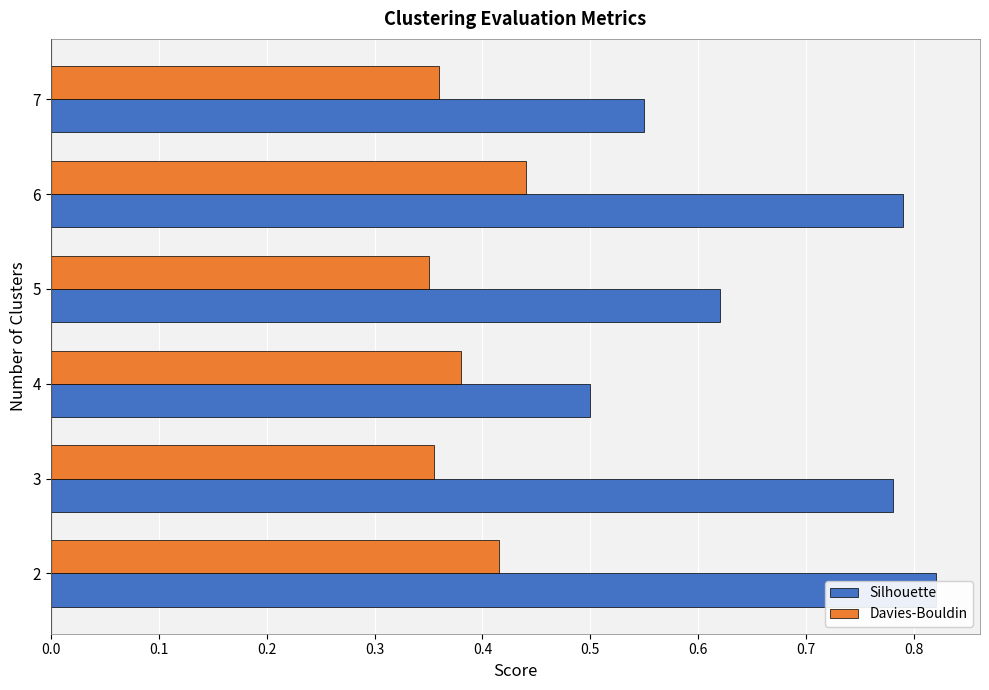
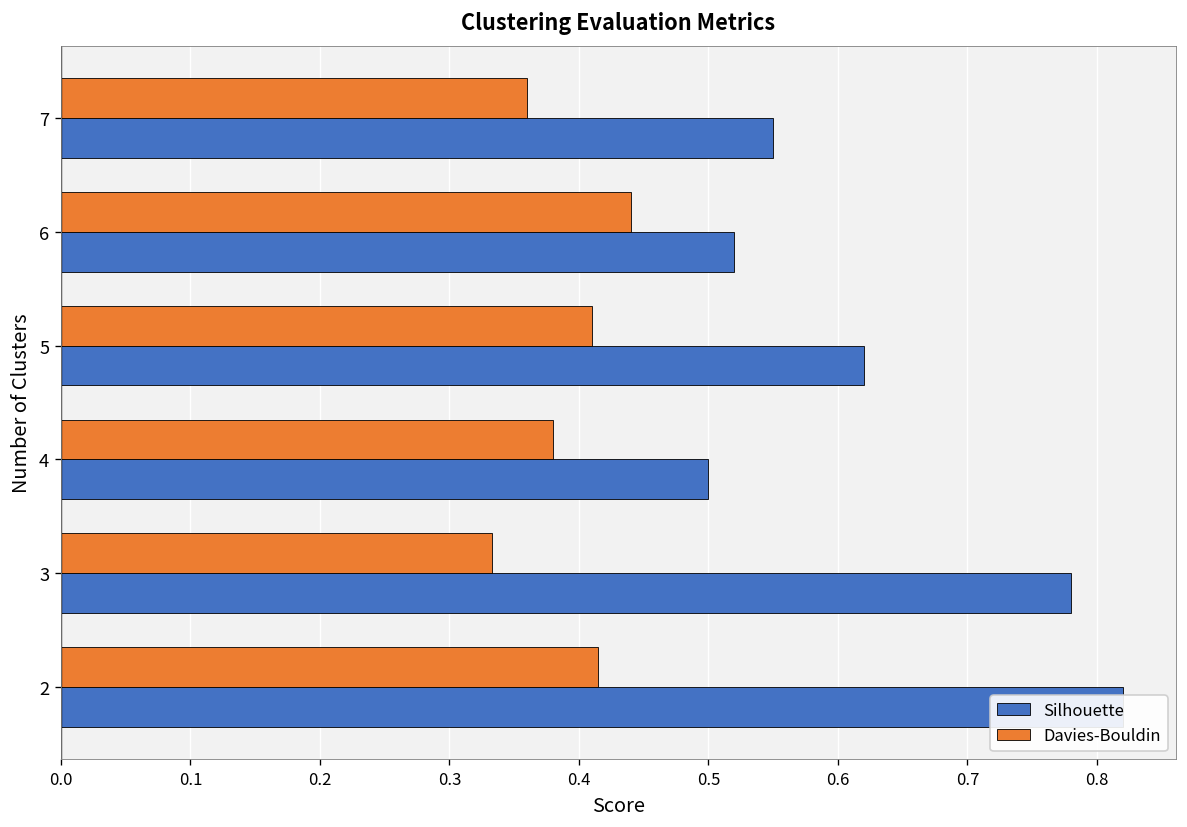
Silhouette, 6: 0.79 -> 0.52
Davies-Bouldin, 5: 0.35 -> 0.41
Davies-Bouldin, 3: 0.355 -> 0.333
